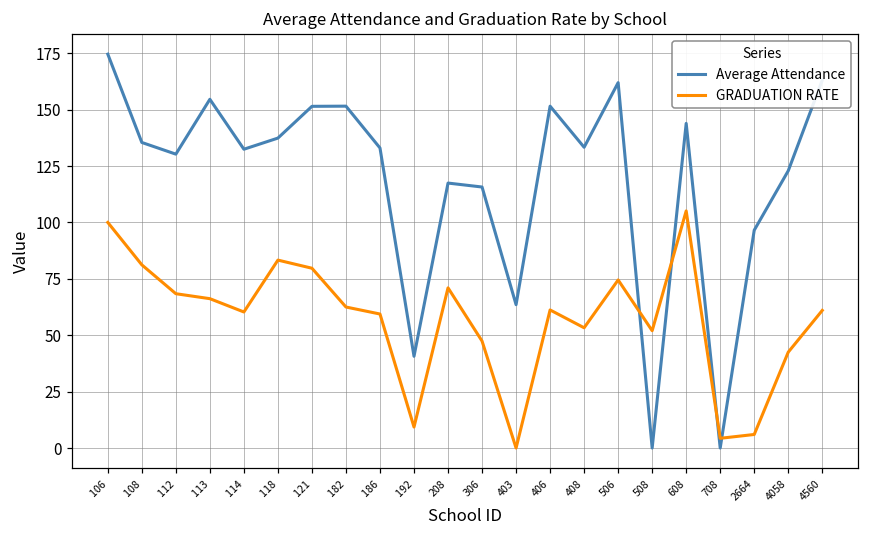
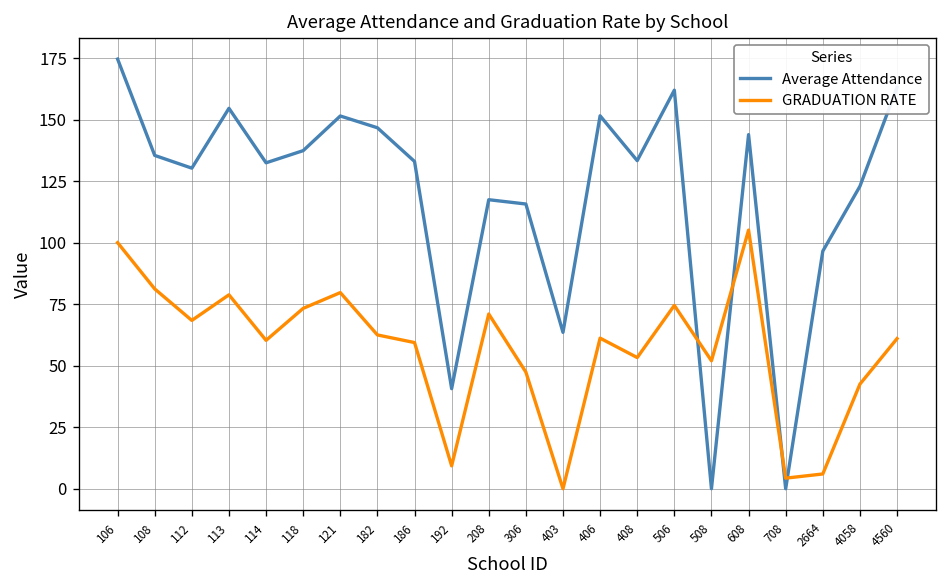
GRADUATION RATE, 113: 66 -> 79
GRADUATION RATE, 118: 83 -> 73
Average Attendance, 182: 152 -> 147
